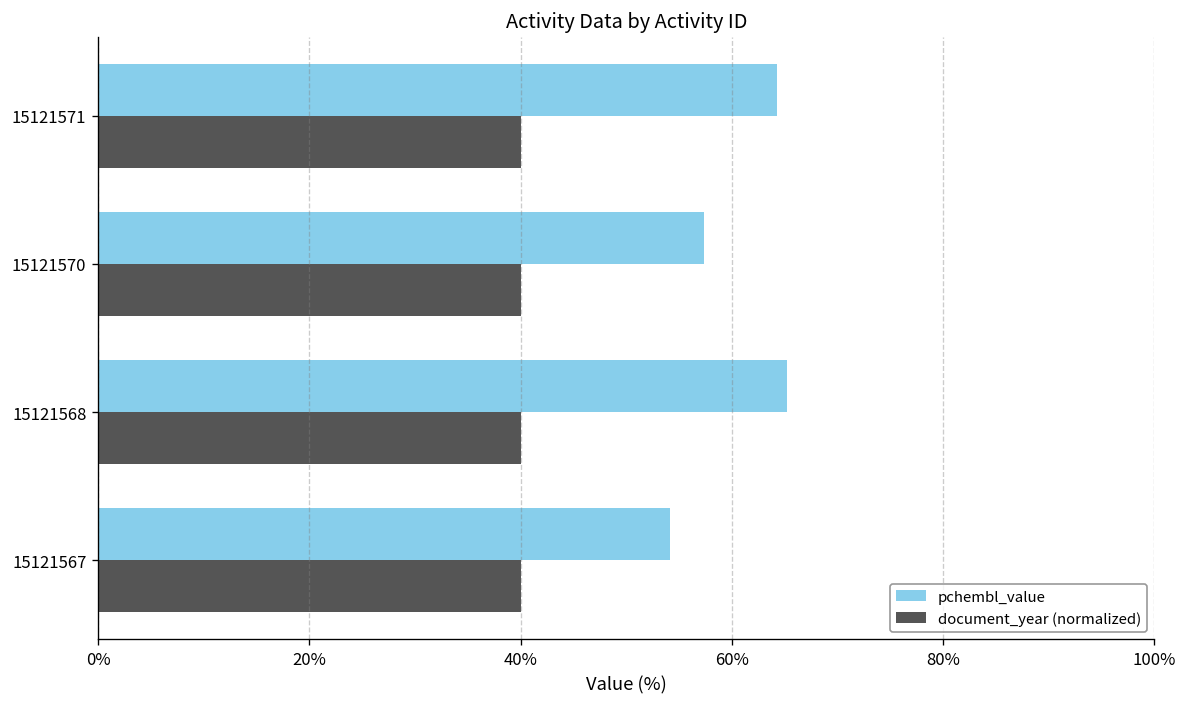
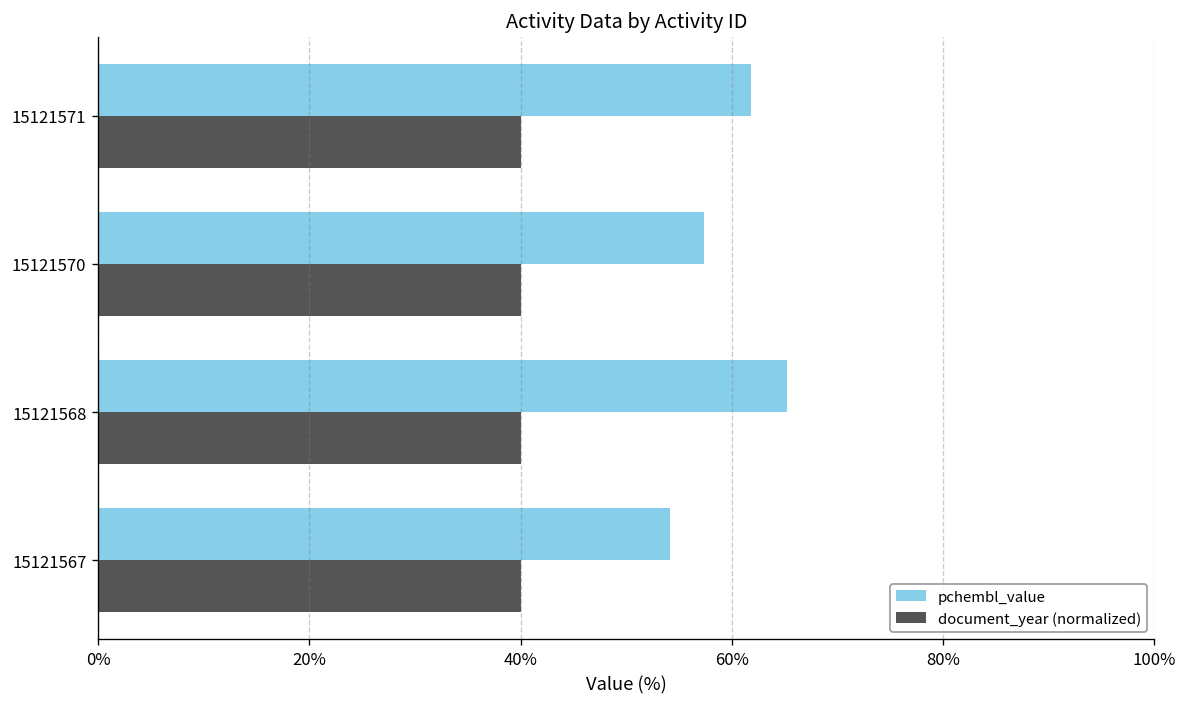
pchembl_value, 15121571: 64% -> 62%
